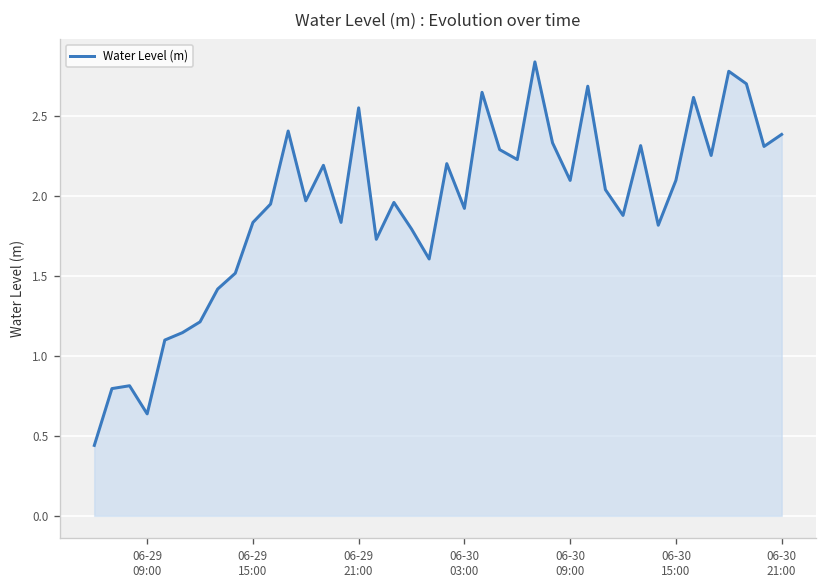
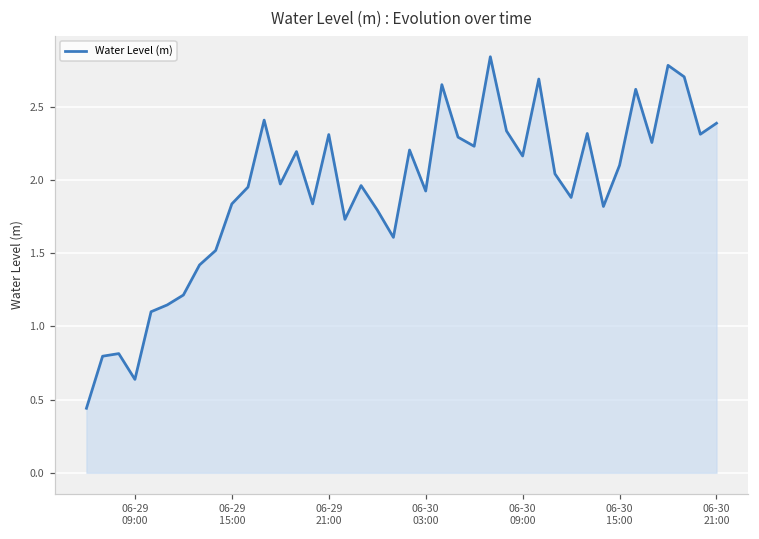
06-29 21:00: 2.55 -> 2.31
06-30 09:00: 2.10 -> 2.16
